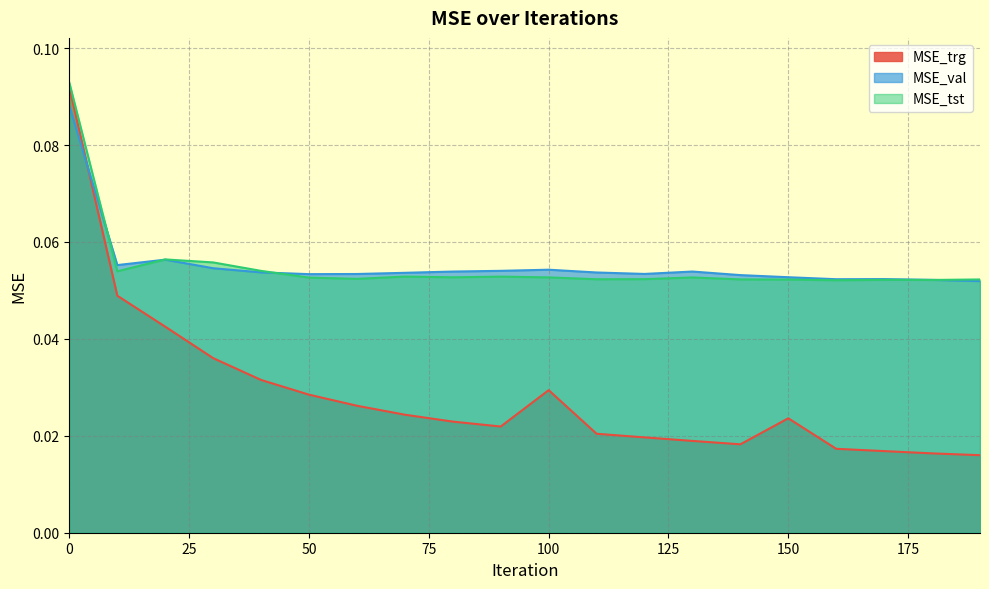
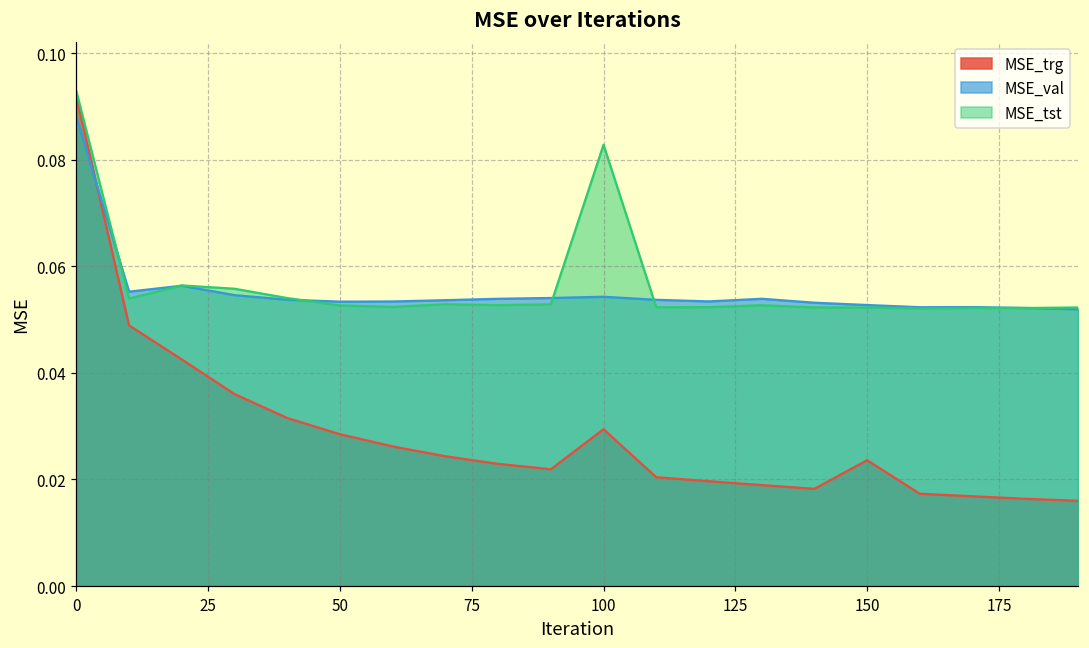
MSE_tst, 100: 0.053 -> 0.083
